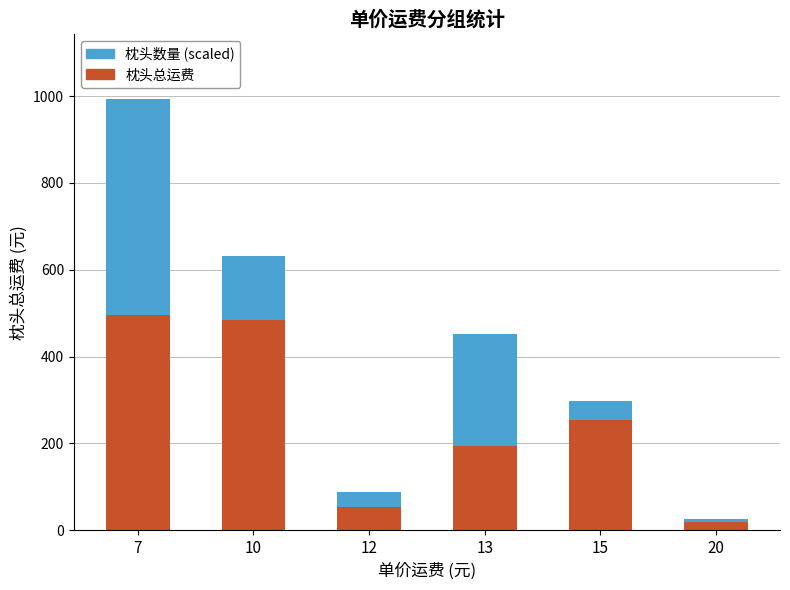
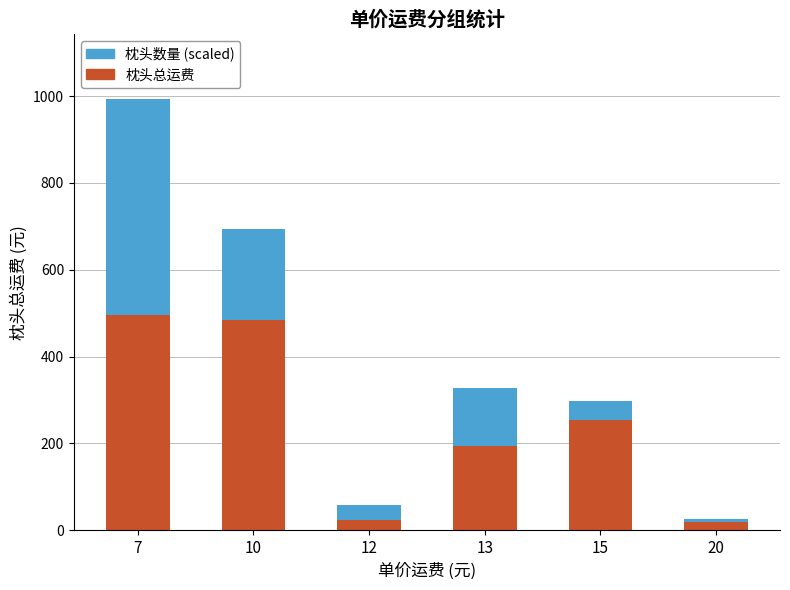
枕头数量 (scaled), 10: 150 -> 210
枕头总运费, 12: 50 -> 20
枕头数量 (scaled), 13: 260 -> 130
